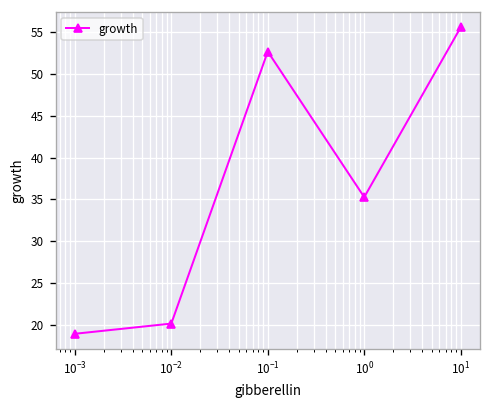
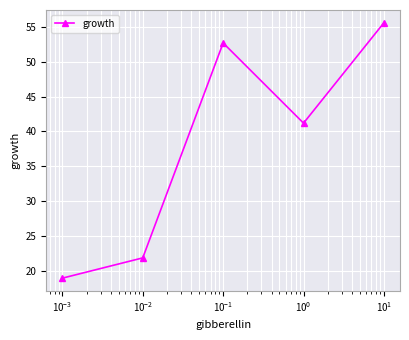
10^-2: 20 -> 22
10^0: 35 -> 41
